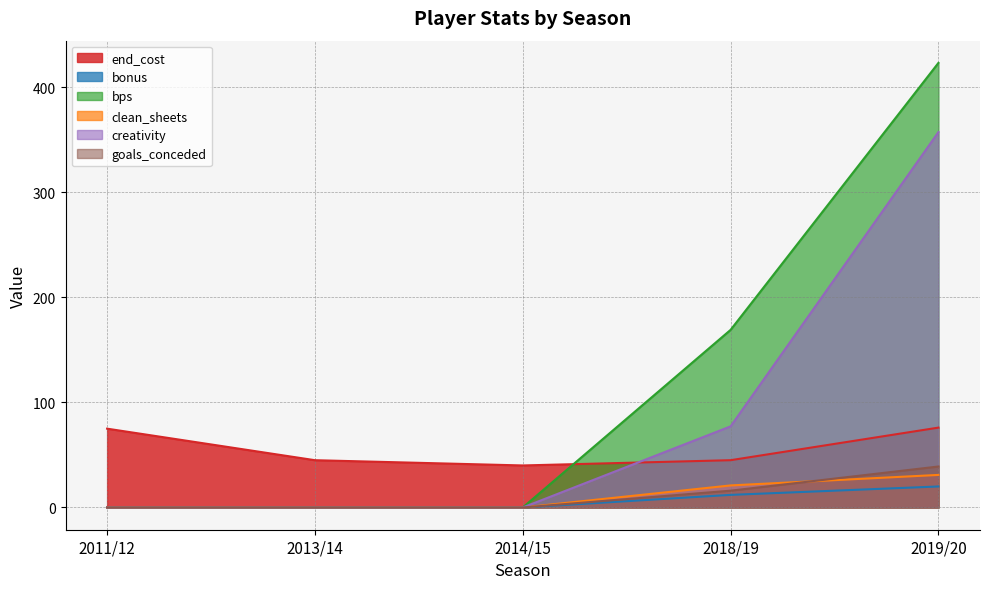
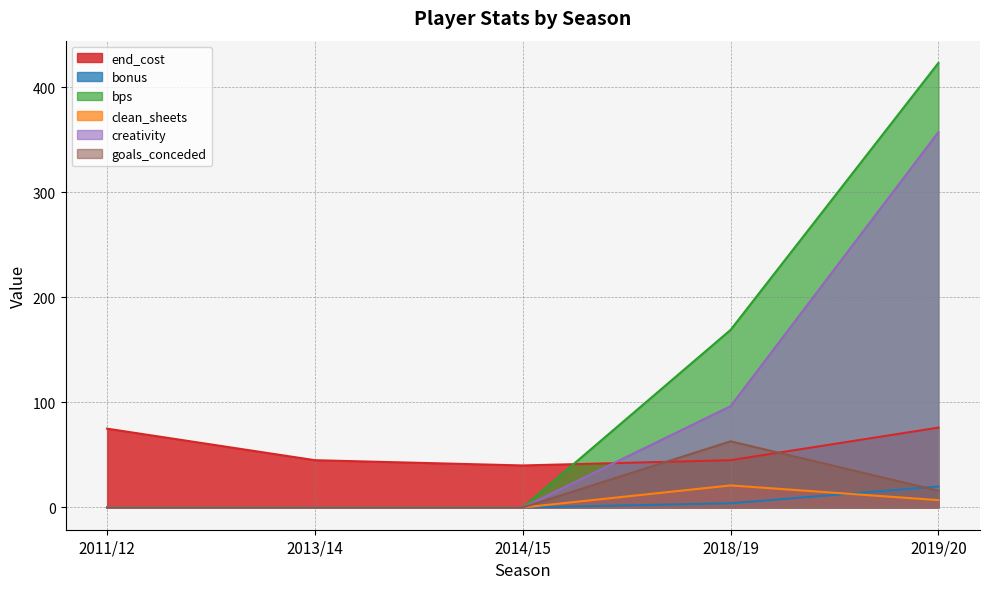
bonus, 2018/19: 12 -> 4
creativity, 2018/19: 77 -> 96
goals_conceded, 2018/19: 16 -> 63
clean_sheets, 2019/20: 31 -> 7
goals_conceded, 2019/20: 39 -> 16
